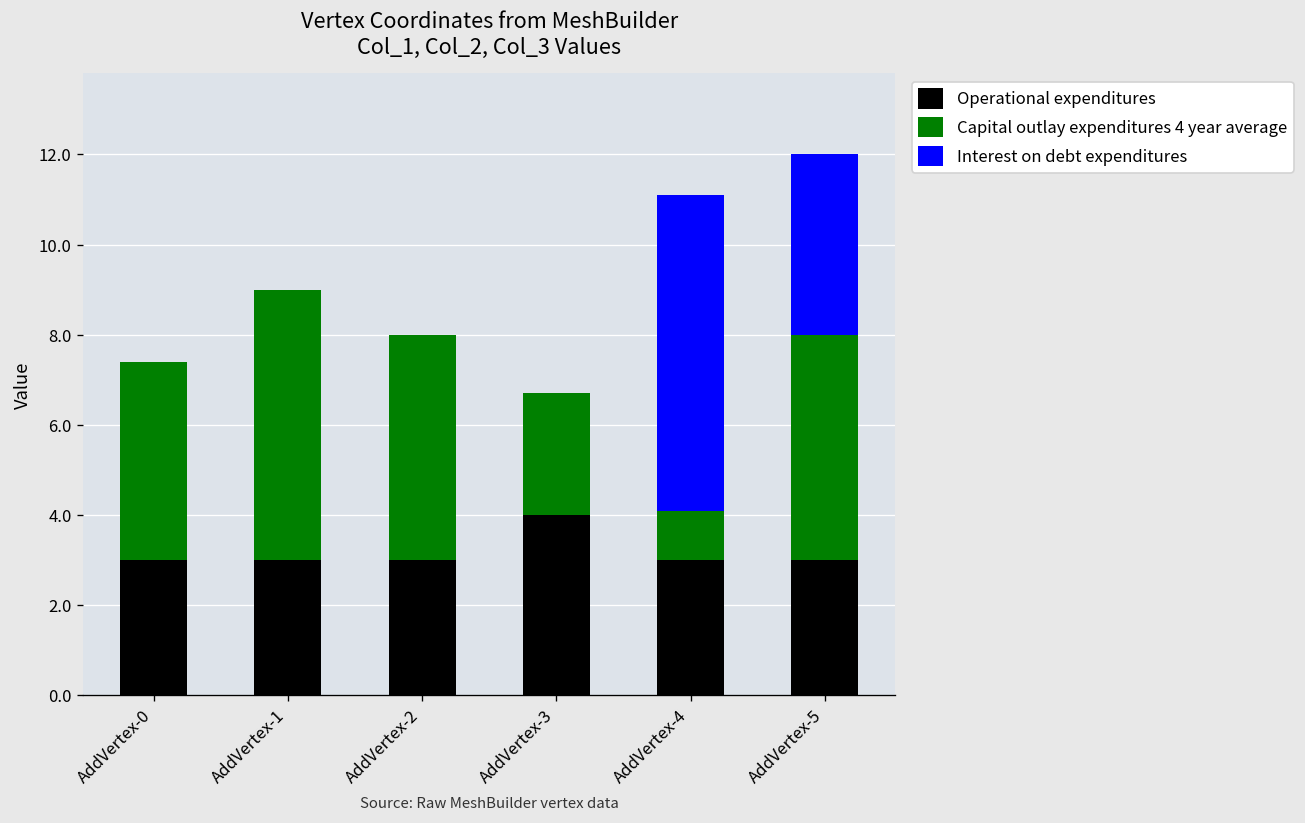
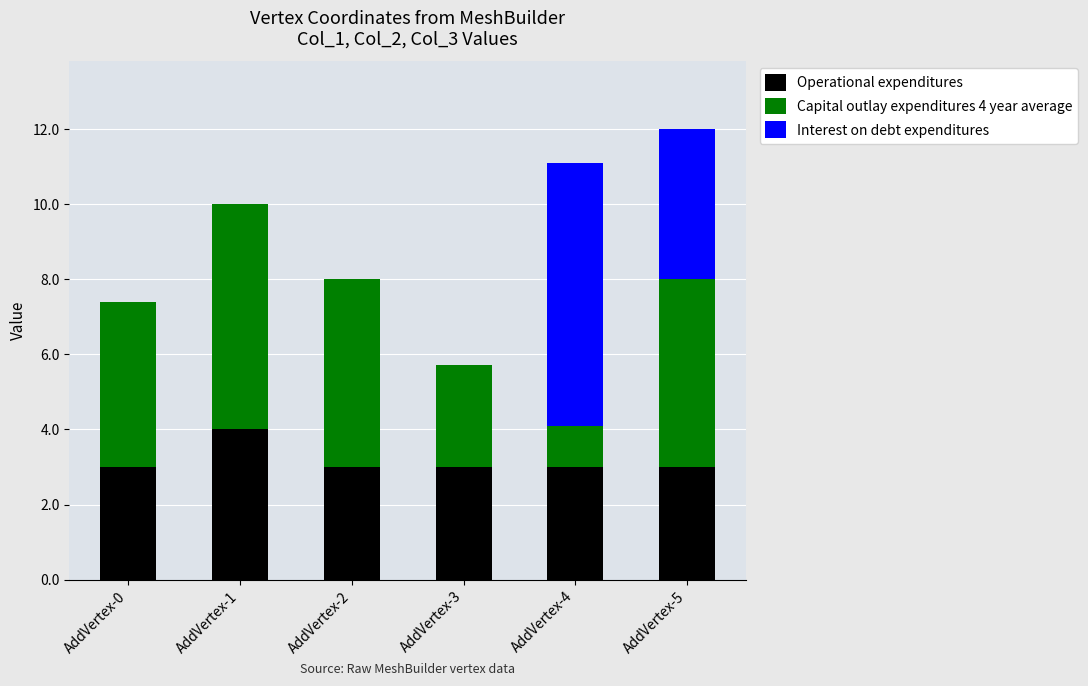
Operational expenditures, AddVertex-1: 3 -> 4
Operational expenditures, AddVertex-3: 4 -> 3
